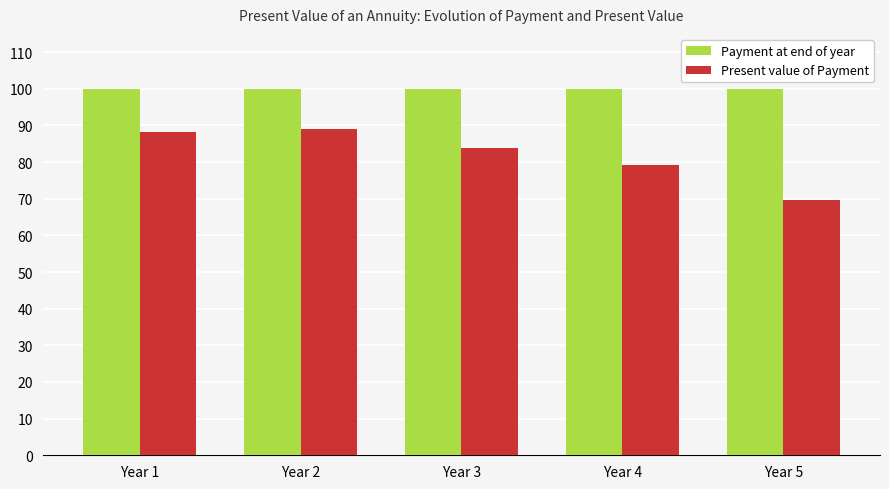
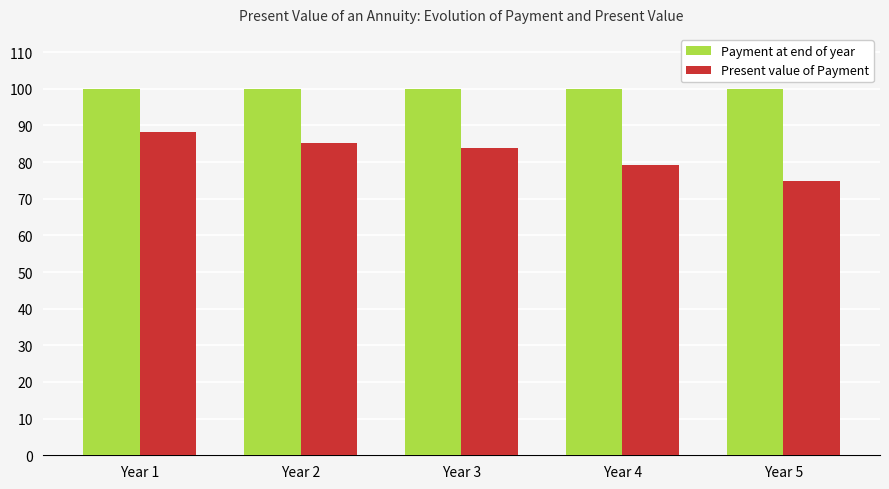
Present value of Payment, Year 2: 89 -> 85
Present value of Payment, Year 5: 70 -> 75
